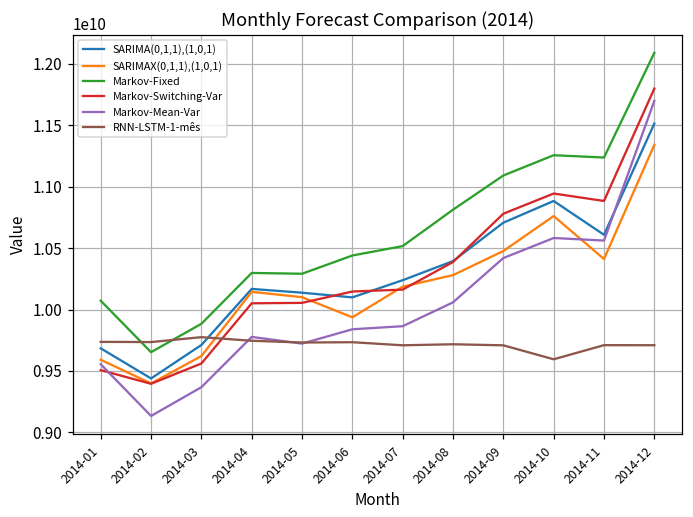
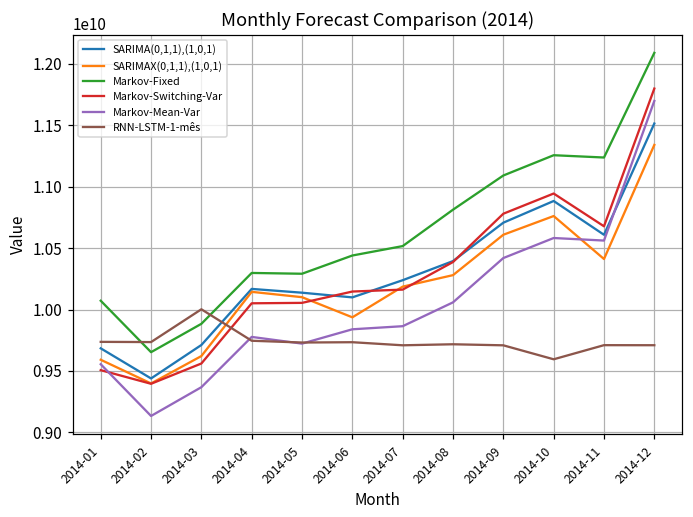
RNN-LSTM-1-mês, 2014-03: 9780000000 -> 10000000000
SARIMAX(0,1,1),(1,0,1), 2014-09: 10480000000 -> 10610000000
Markov-Switching-Var, 2014-11: 10880000000 -> 10680000000
